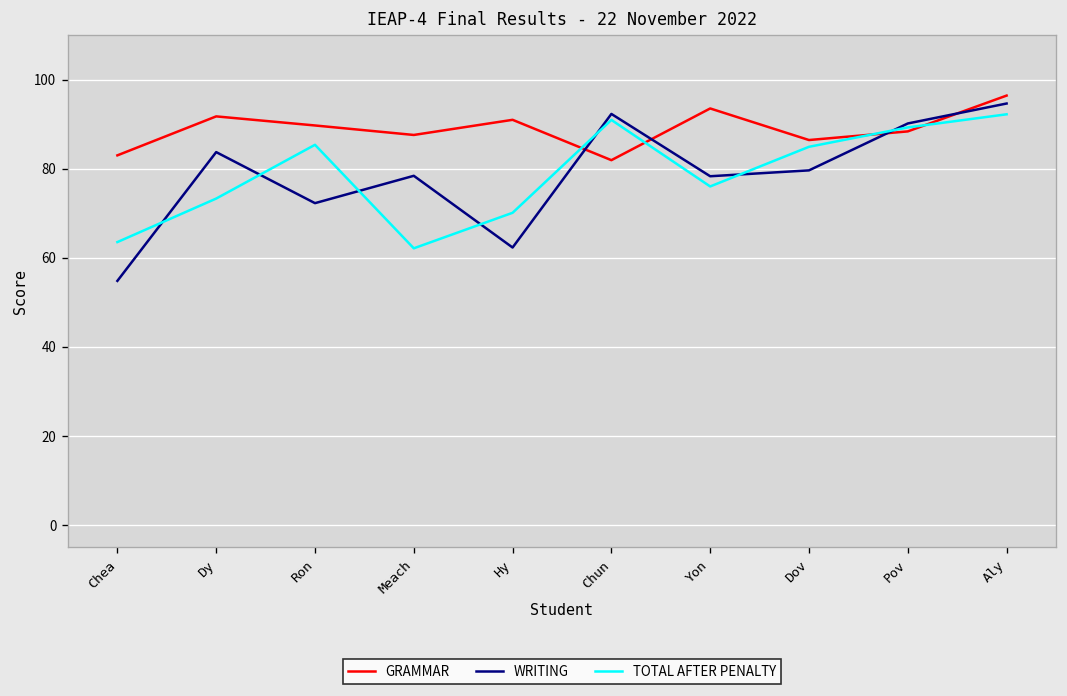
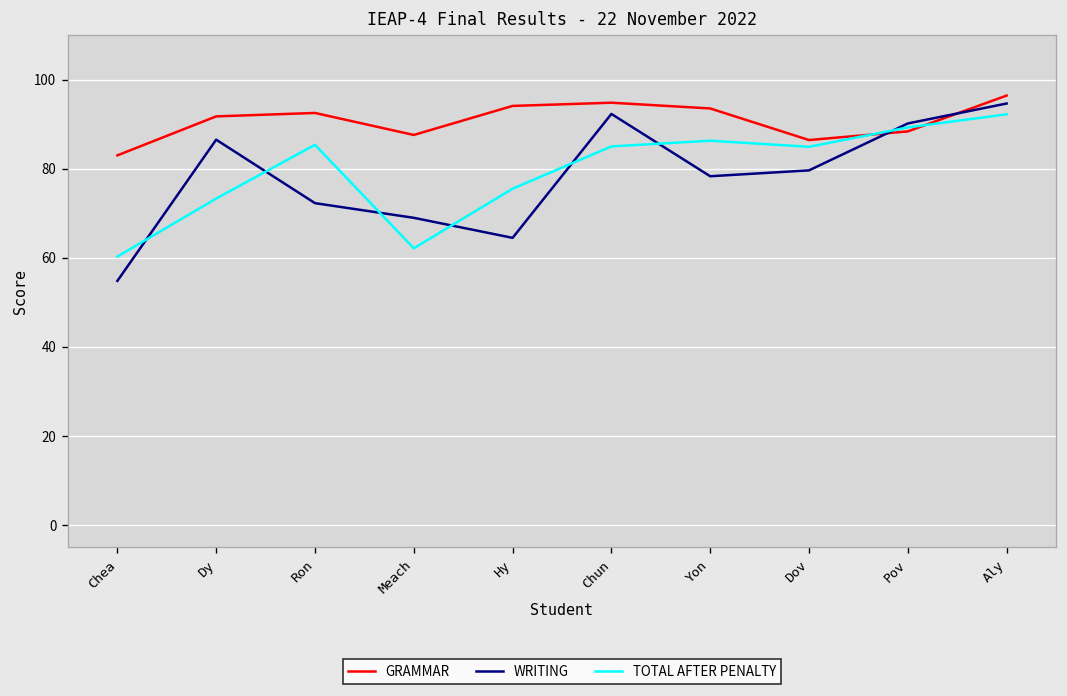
TOTAL AFTER PENALTY, Chea: 64 -> 60
WRITING, Dy: 84 -> 87
GRAMMAR, Ron: 90 -> 93
WRITING, Meach: 78 -> 69
GRAMMAR, Hy: 91 -> 94
WRITING, Hy: 62 -> 64
TOTAL AFTER PENALTY, Hy: 70 -> 75
GRAMMAR, Chun: 82 -> 95
TOTAL AFTER PENALTY, Chun: 91 -> 85
TOTAL AFTER PENALTY, Yon: 76 -> 86
